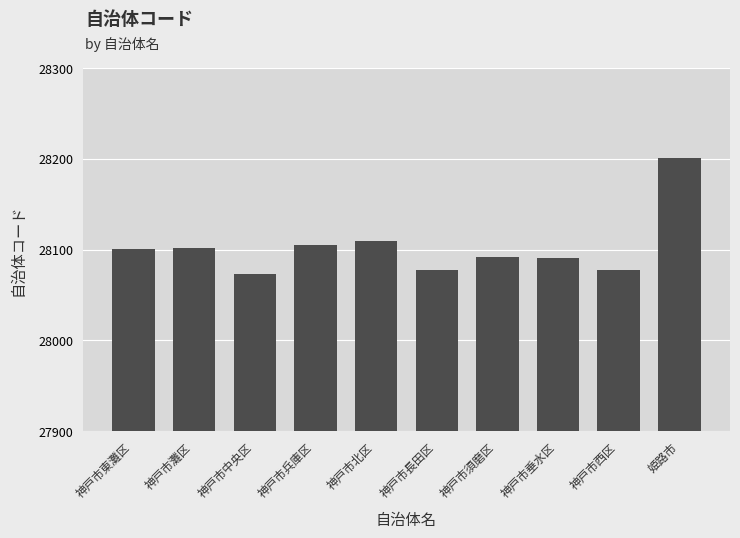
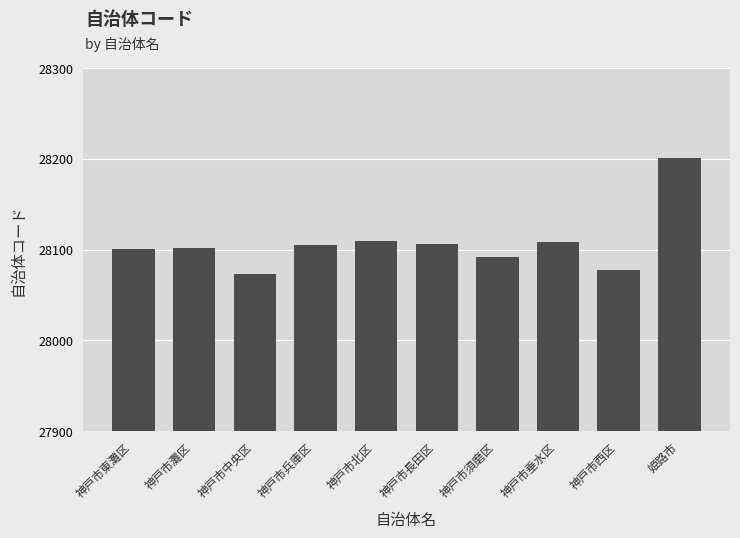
神戸市長田区: 28080 -> 28110
神戸市垂水区: 28090 -> 28110
